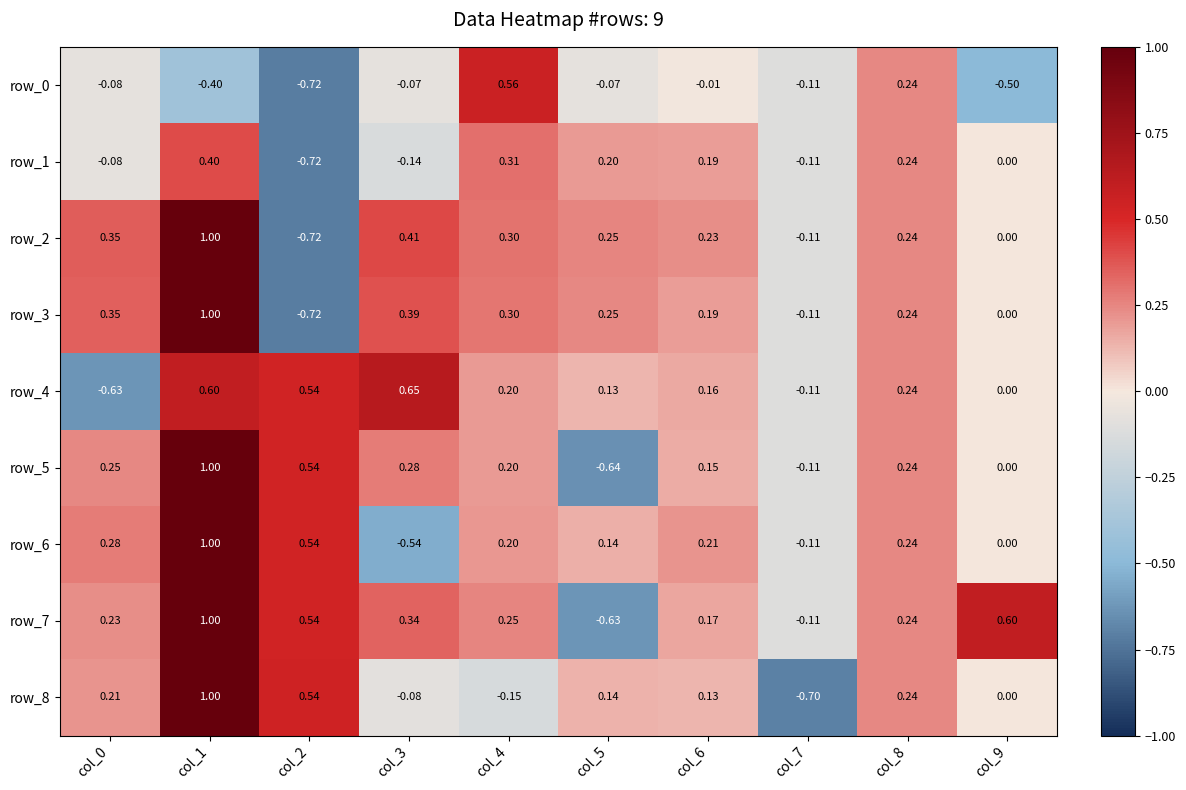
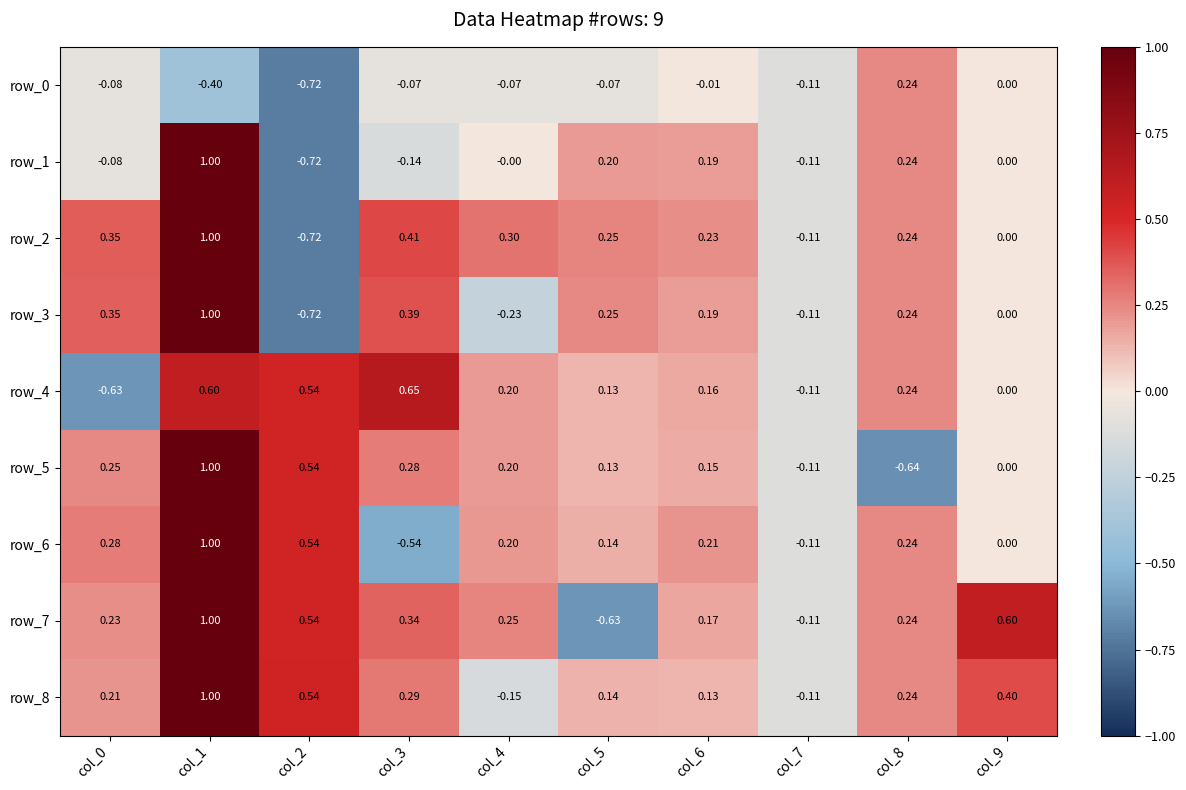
row_0, col_4: 0.56 -> -0.07
row_0, col_9: -0.50 -> 0.00
row_1, col_1: 0.40 -> 1.00
row_1, col_4: 0.31 -> -0.00
row_3, col_4: 0.30 -> -0.23
row_5, col_5: -0.64 -> 0.13
row_5, col_8: 0.24 -> -0.64
row_8, col_3: -0.08 -> 0.29
row_8, col_7: -0.70 -> -0.11
row_8, col_9: 0.00 -> 0.40
